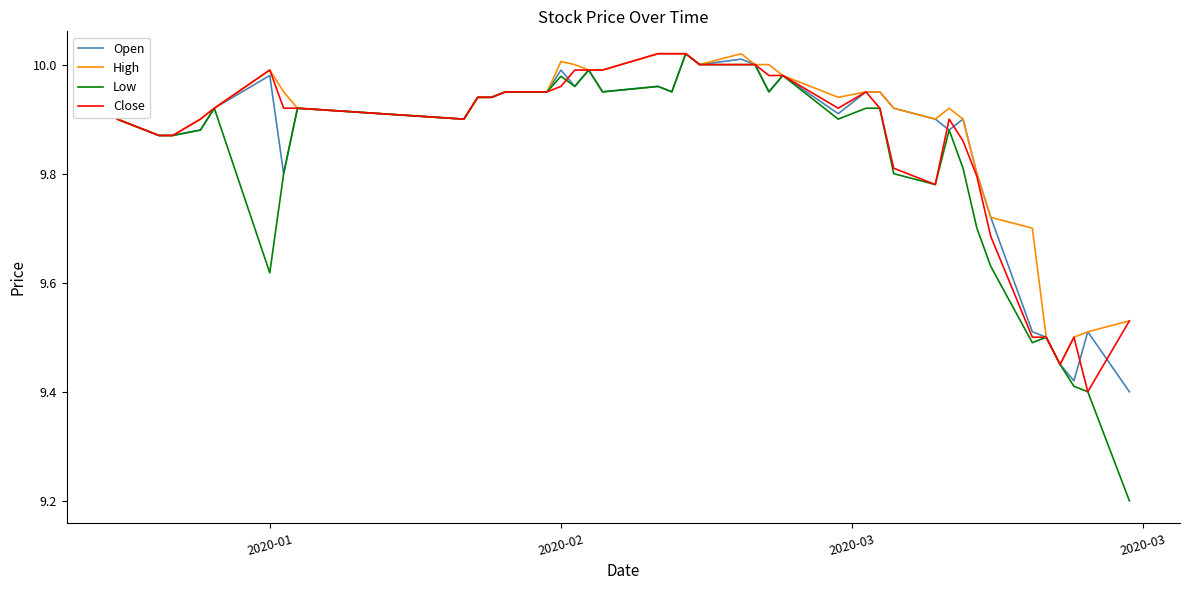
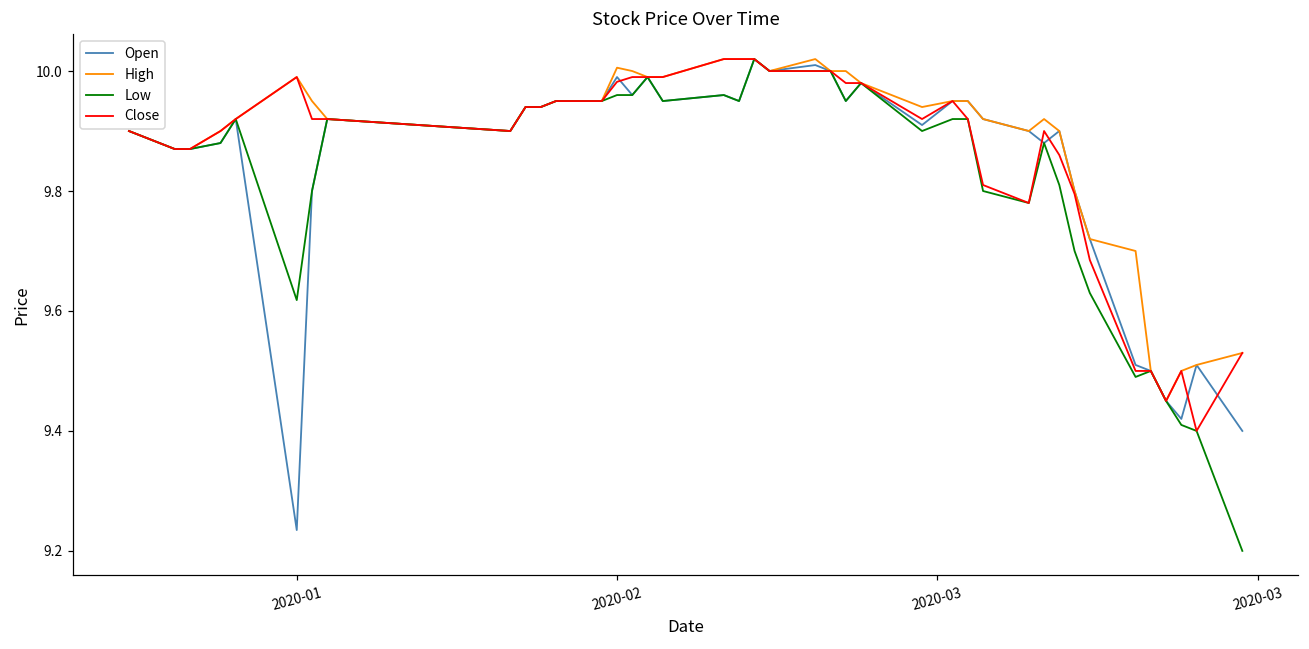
Open, 2020-01: 9.98 -> 9.23
Low, 2020-02: 9.98 -> 9.96
Close, 2020-02: 9.96 -> 9.98
